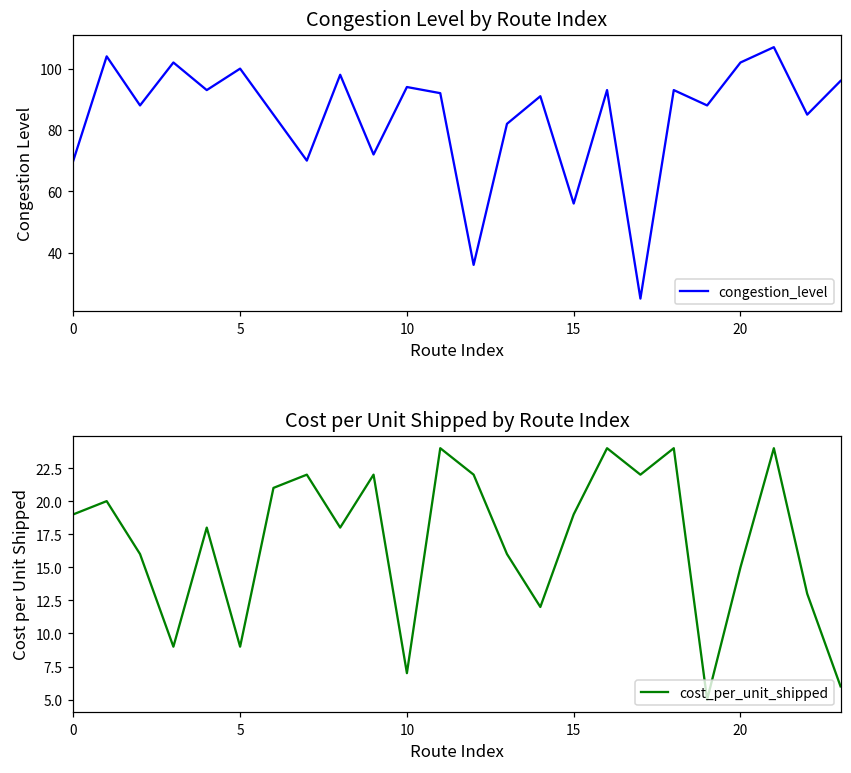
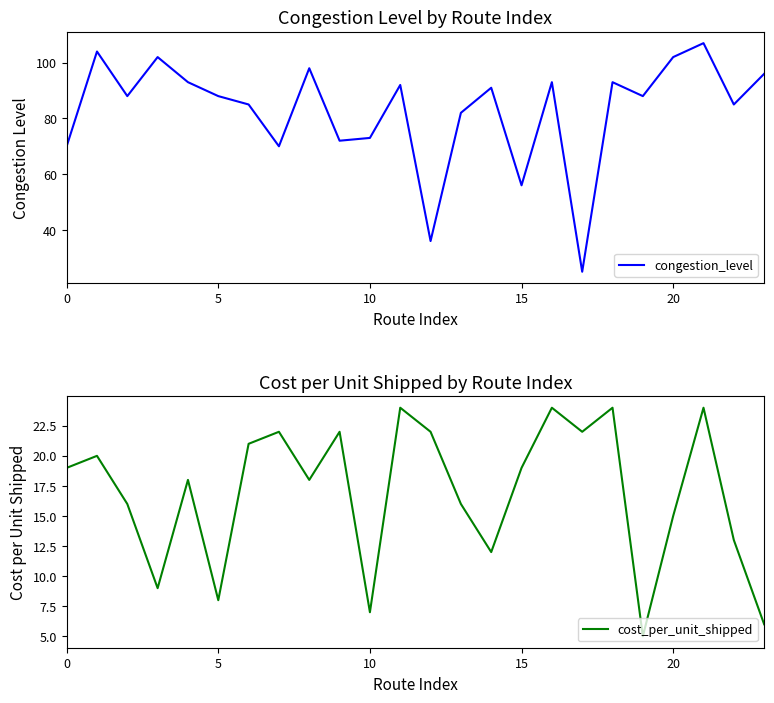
Congestion Level by Route Index, 5: 100 -> 88
Congestion Level by Route Index, 10: 94 -> 73
Cost per Unit Shipped by Route Index, 5: 9 -> 8
